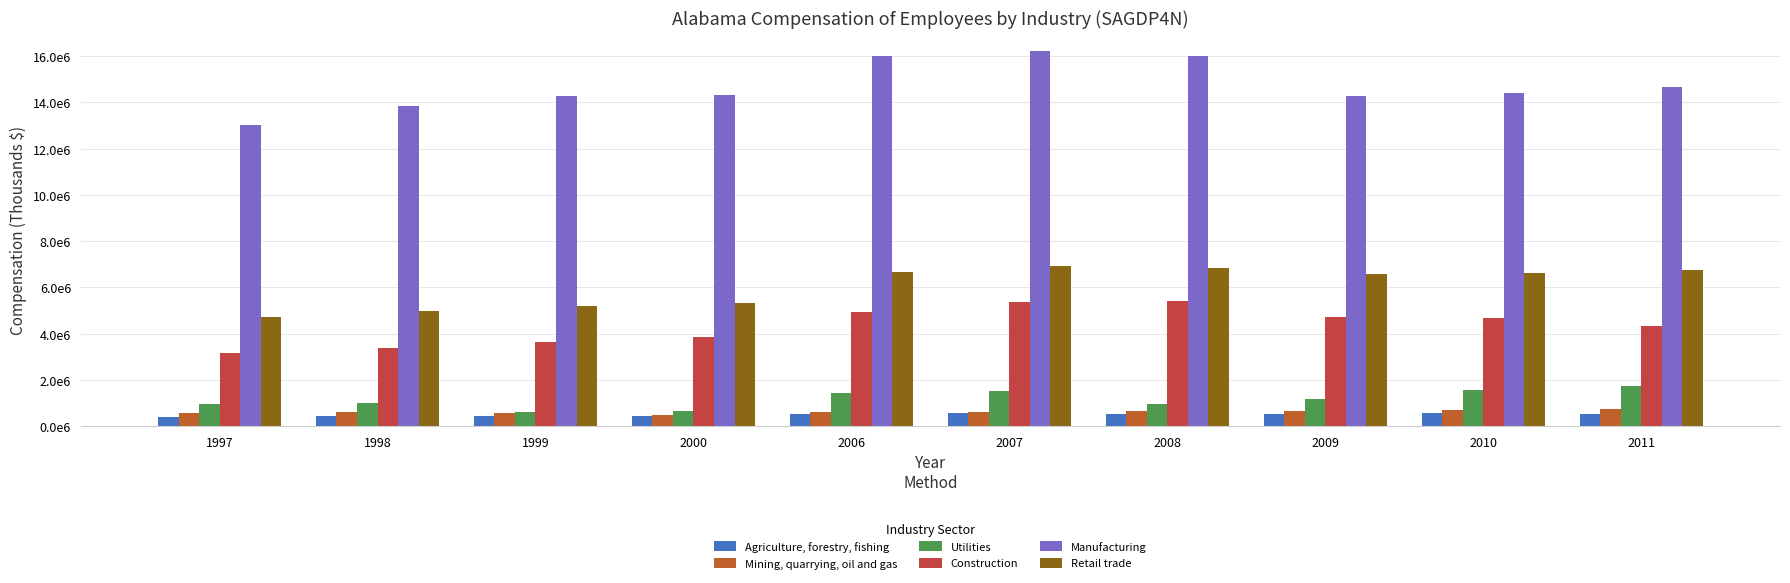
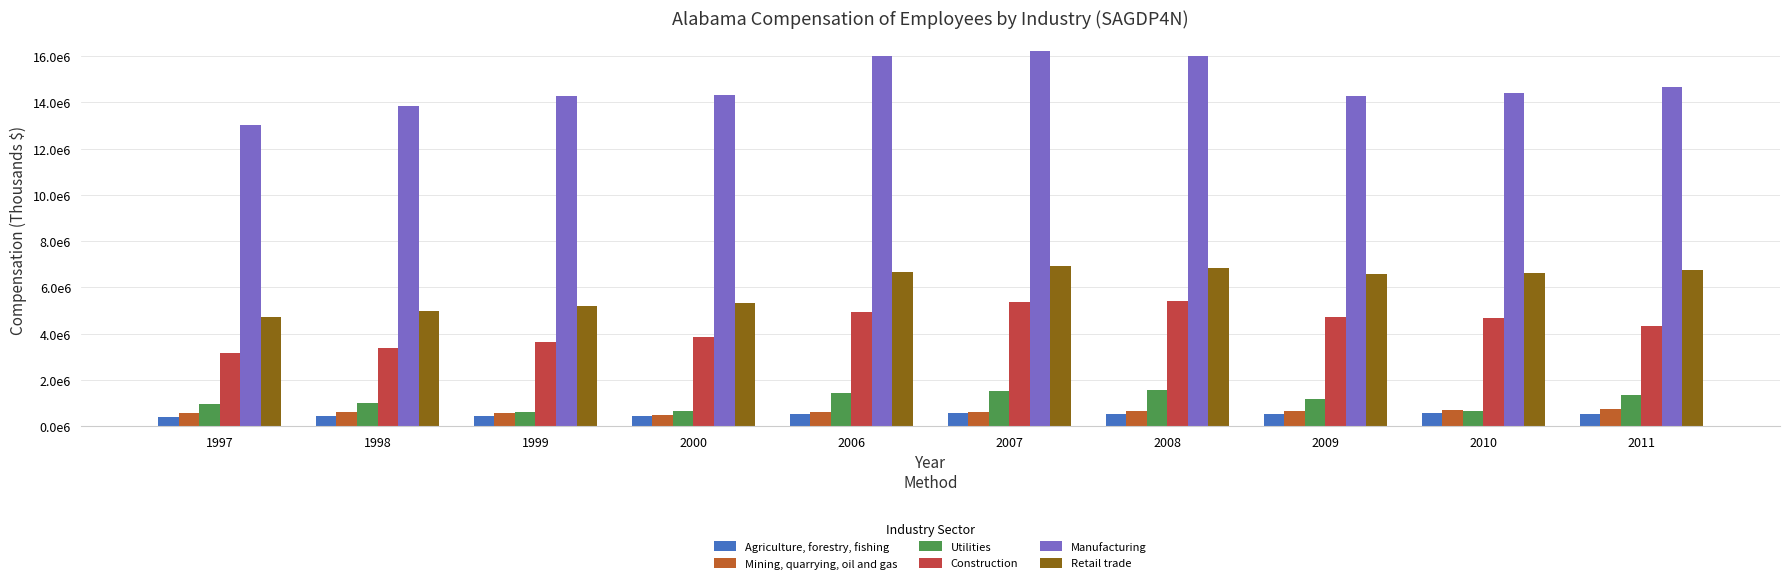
Utilities, 2008: 900000 -> 1500000
Utilities, 2010: 1500000 -> 600000
Utilities, 2011: 1700000 -> 1300000
